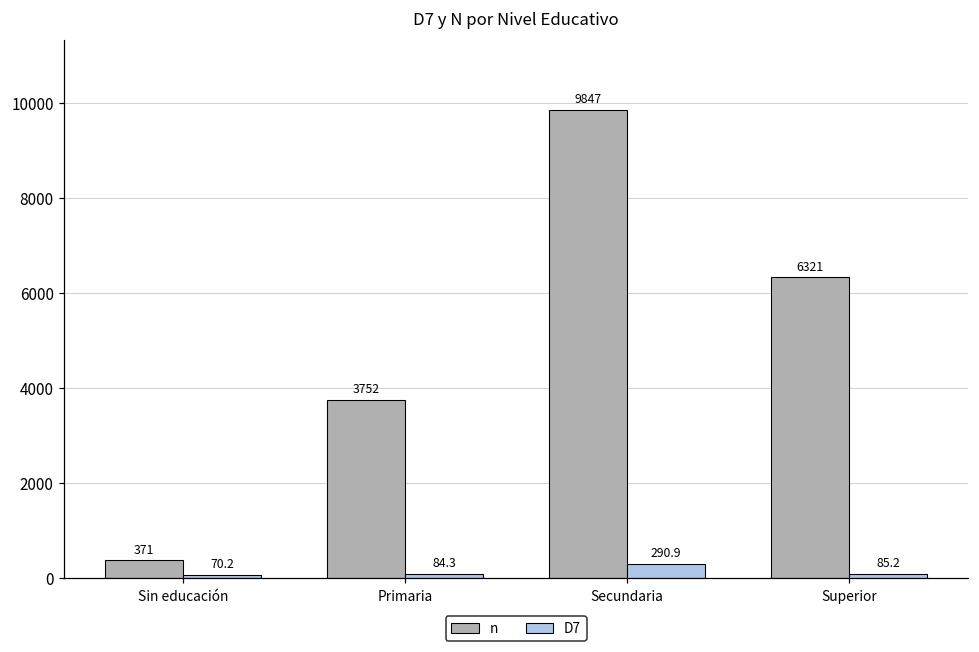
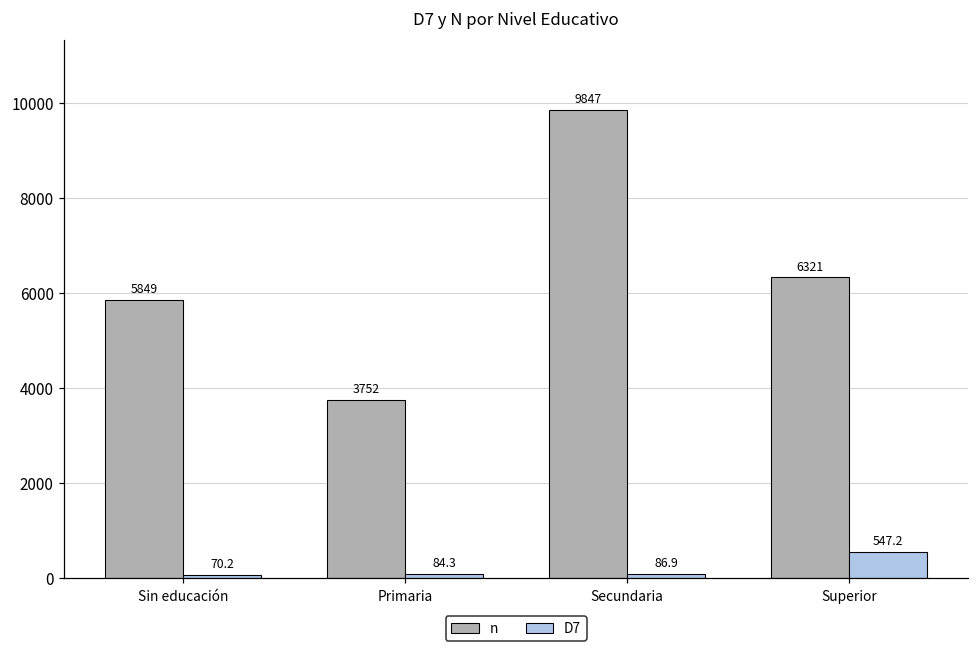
n, Sin educación: 371 -> 5849
D7, Secundaria: 290.9 -> 86.9
D7, Superior: 85.2 -> 547.2
